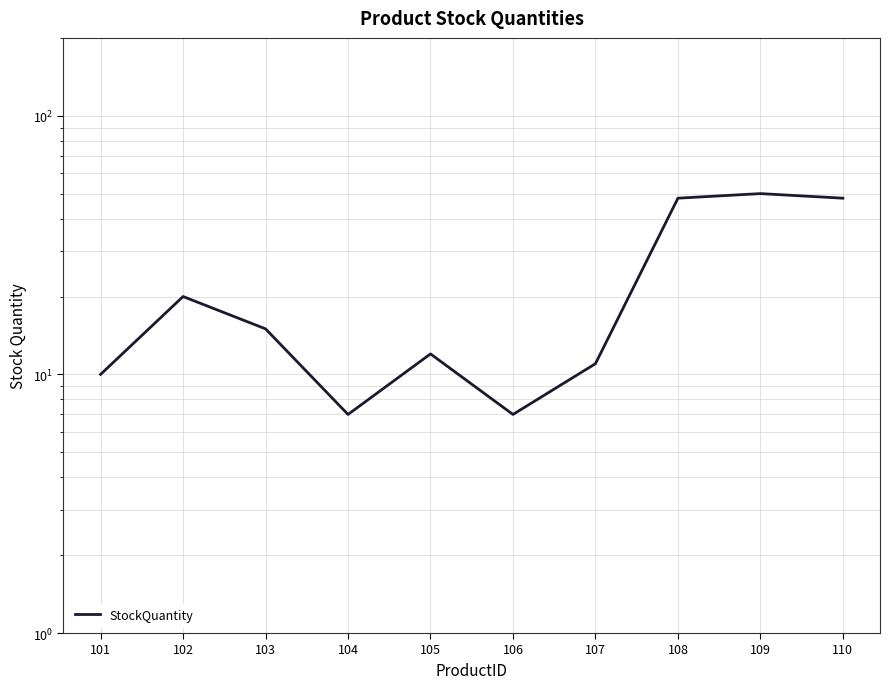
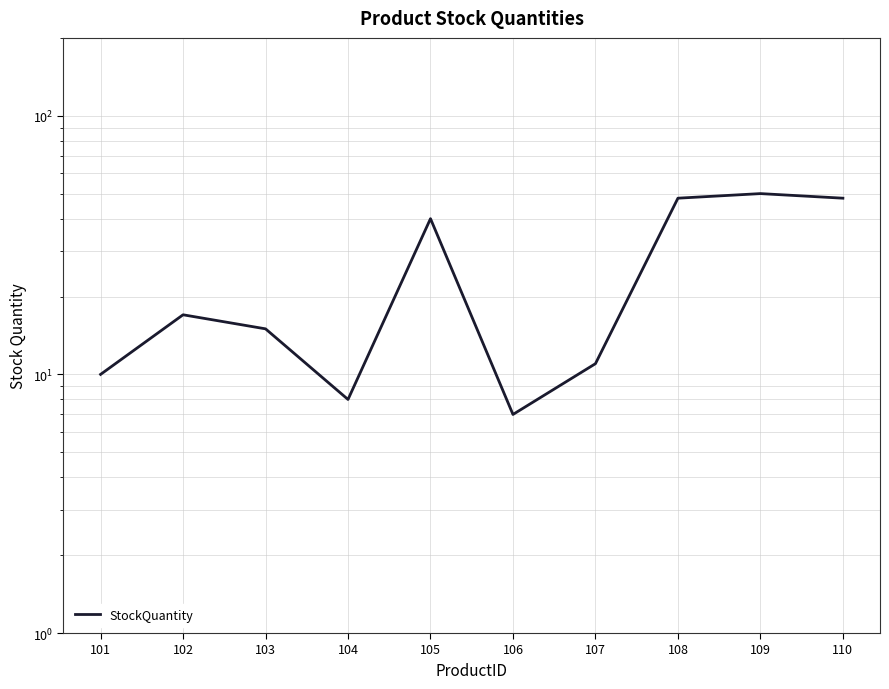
102: 20 -> 17
104: 7 -> 8
105: 12 -> 40
